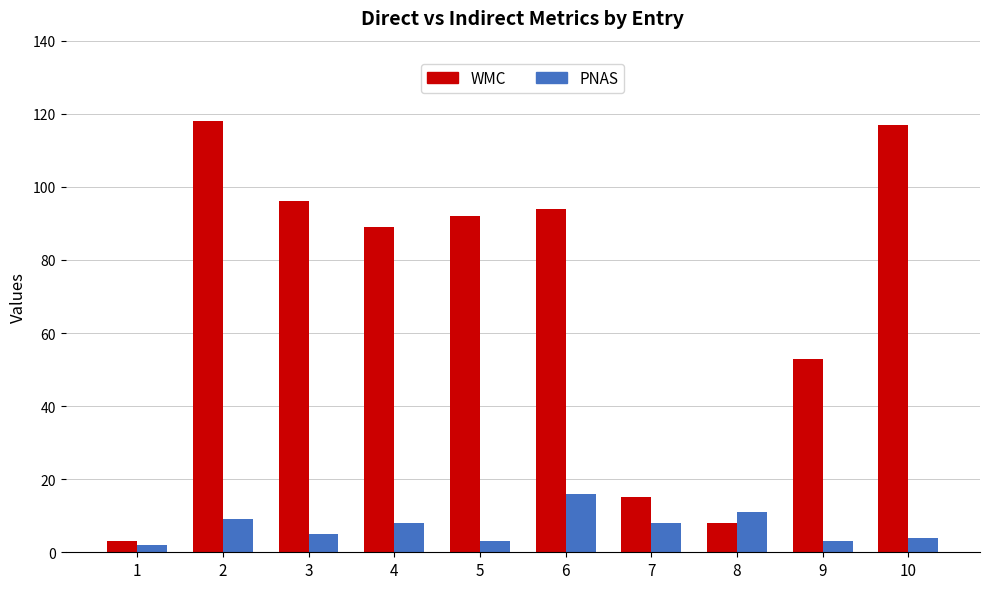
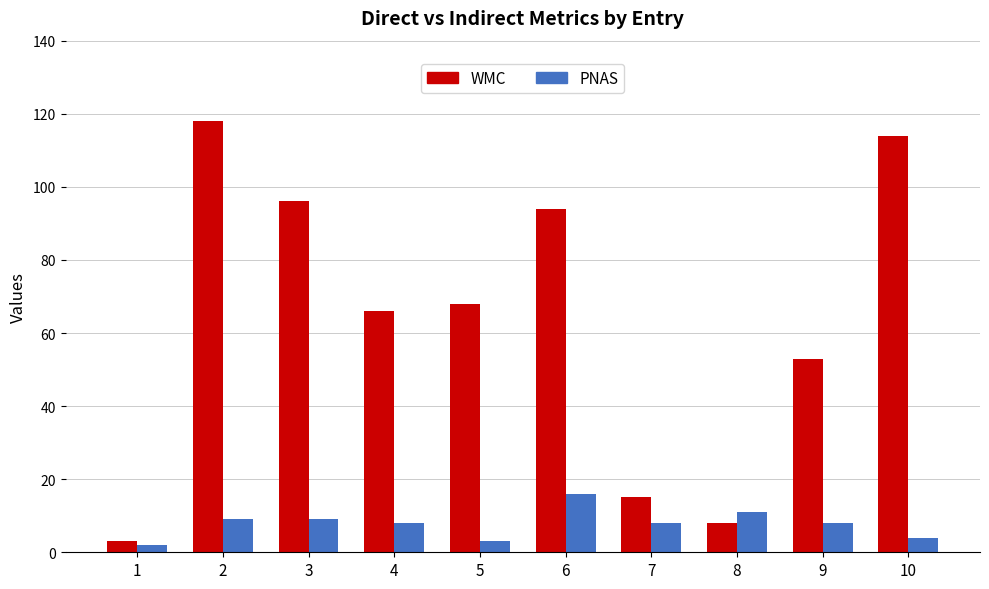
PNAS, 3: 5 -> 9
WMC, 4: 89 -> 66
WMC, 5: 92 -> 68
PNAS, 9: 3 -> 8
WMC, 10: 117 -> 114
